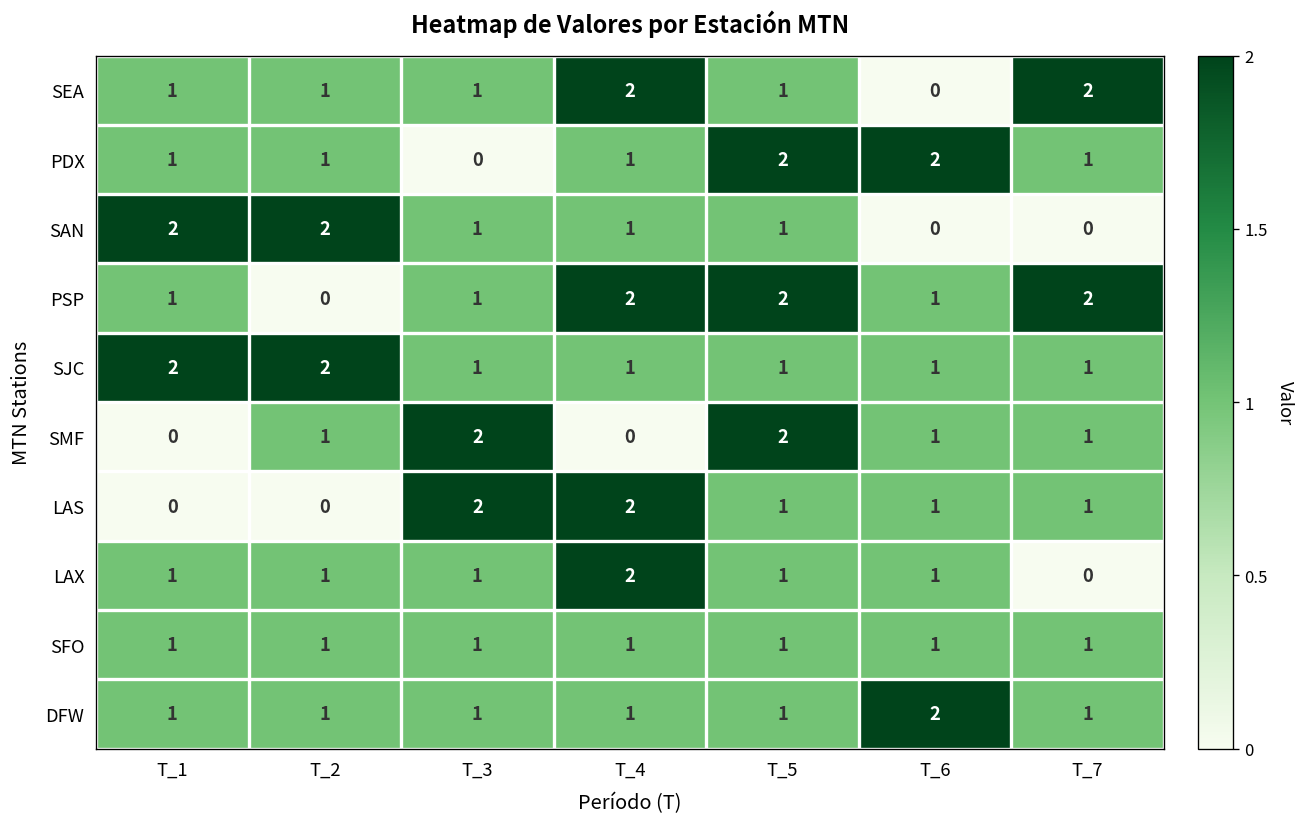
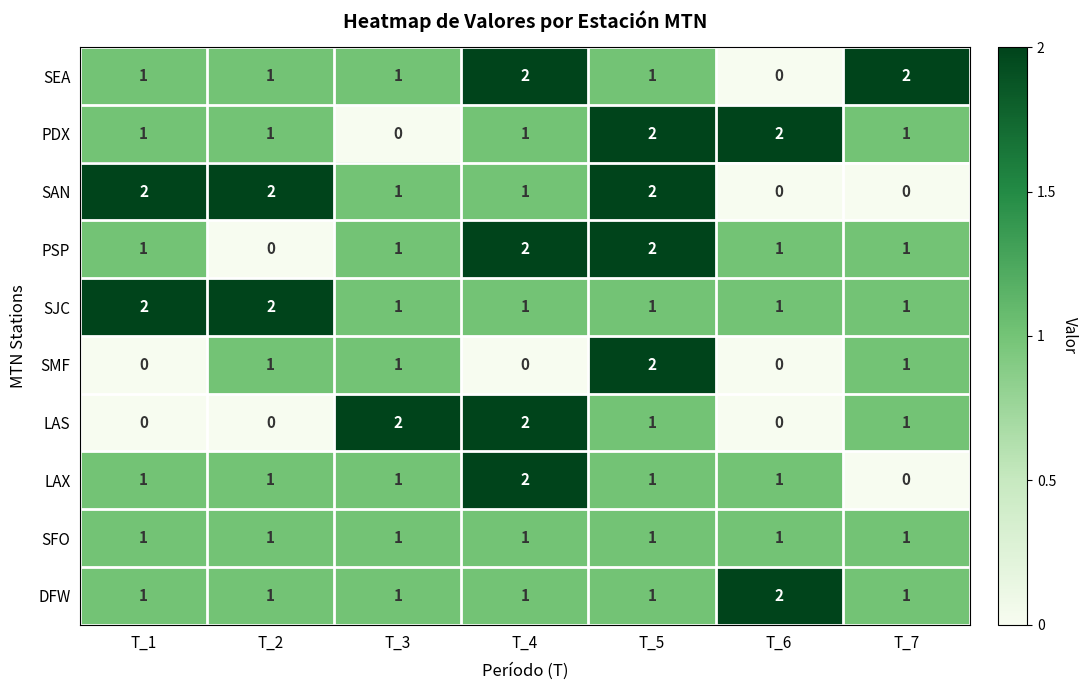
SAN, T_5: 1 -> 2
PSP, T_7: 2 -> 1
SMF, T_3: 2 -> 1
SMF, T_6: 1 -> 0
LAS, T_6: 1 -> 0
